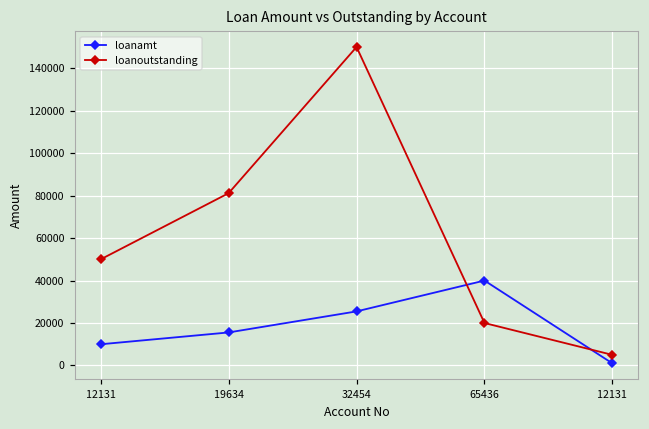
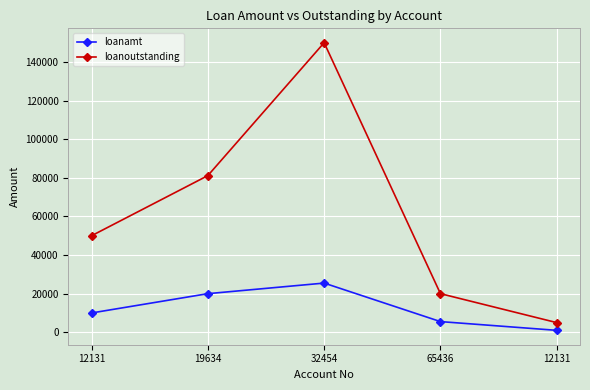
loanamt, 19634: 16000 -> 20000
loanamt, 65436: 40000 -> 6000
